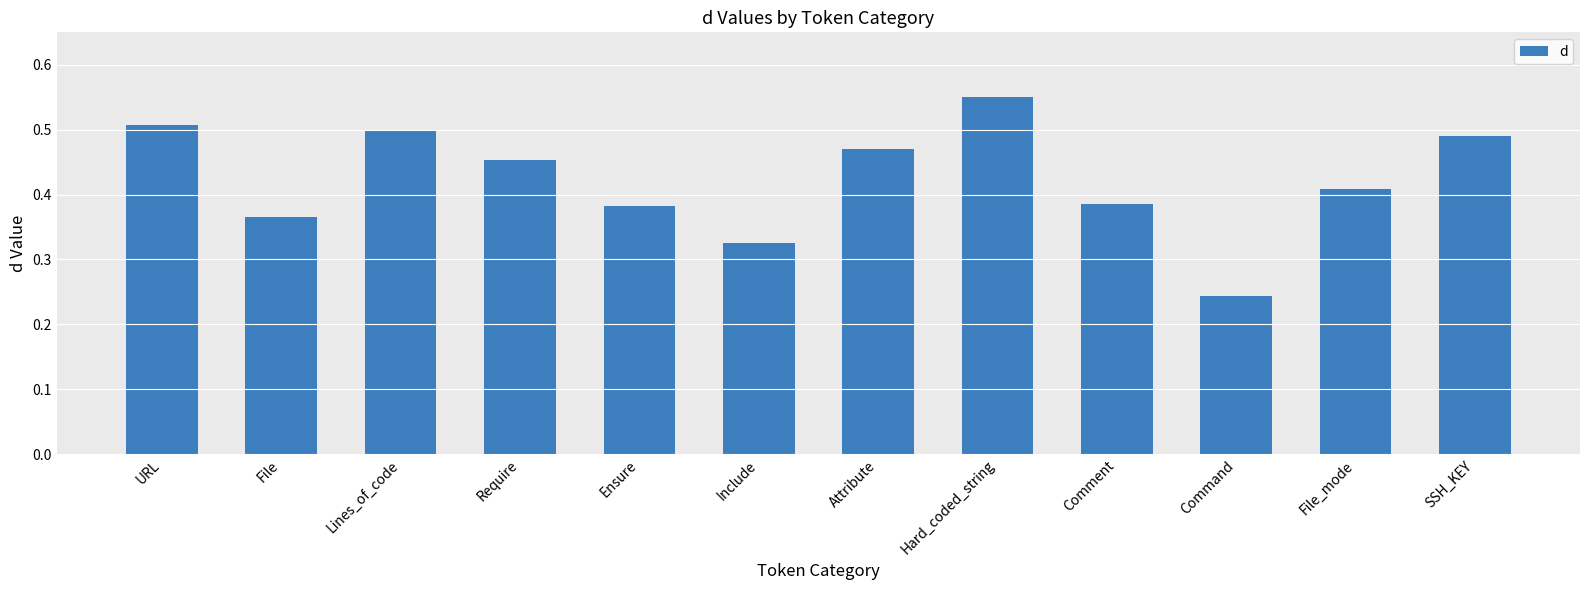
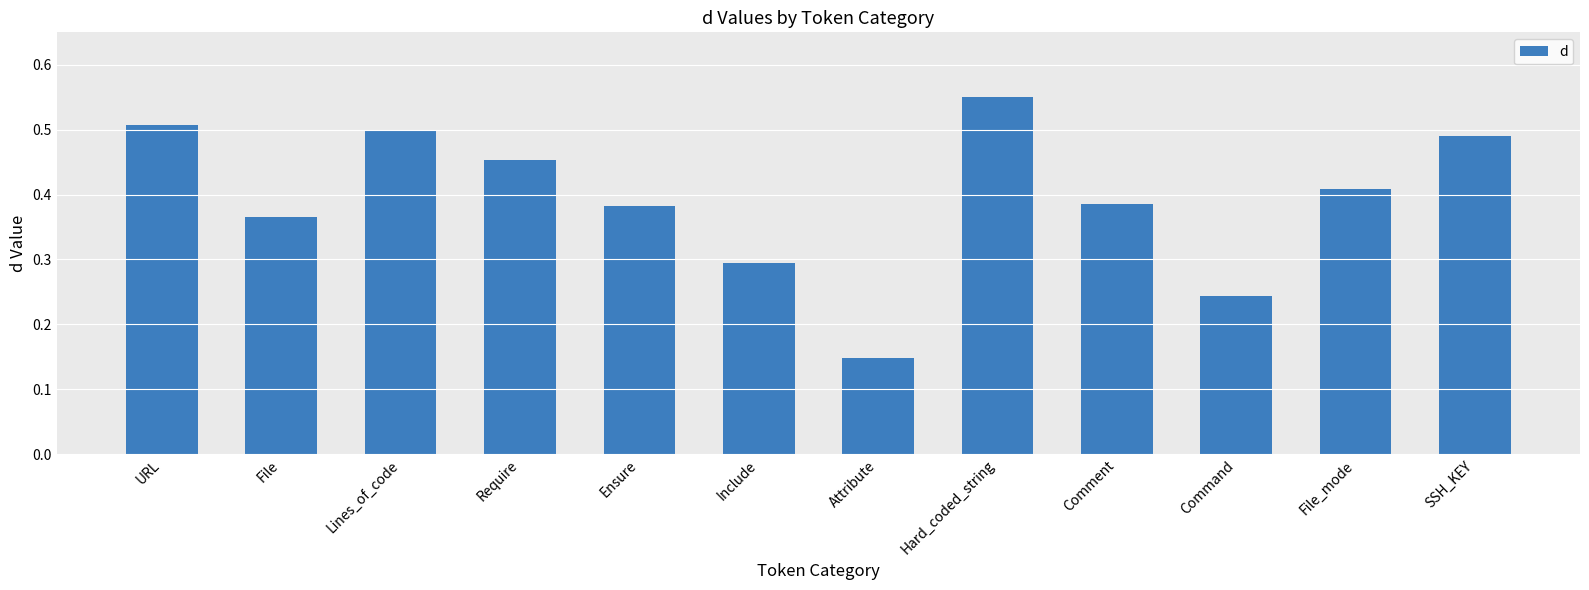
Include: 0.33 -> 0.29
Attribute: 0.47 -> 0.15
